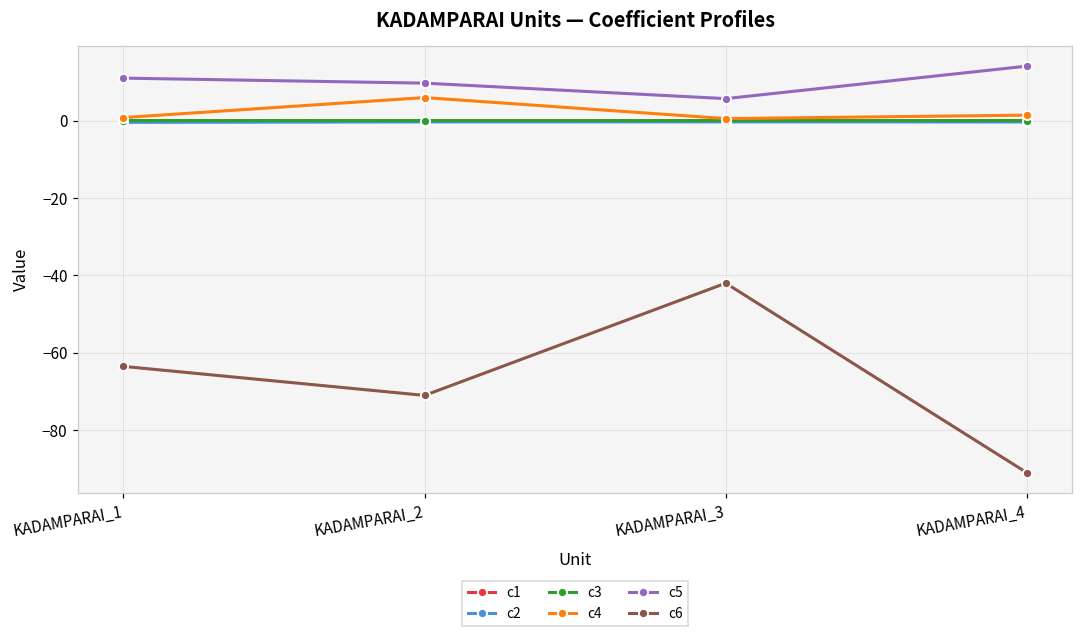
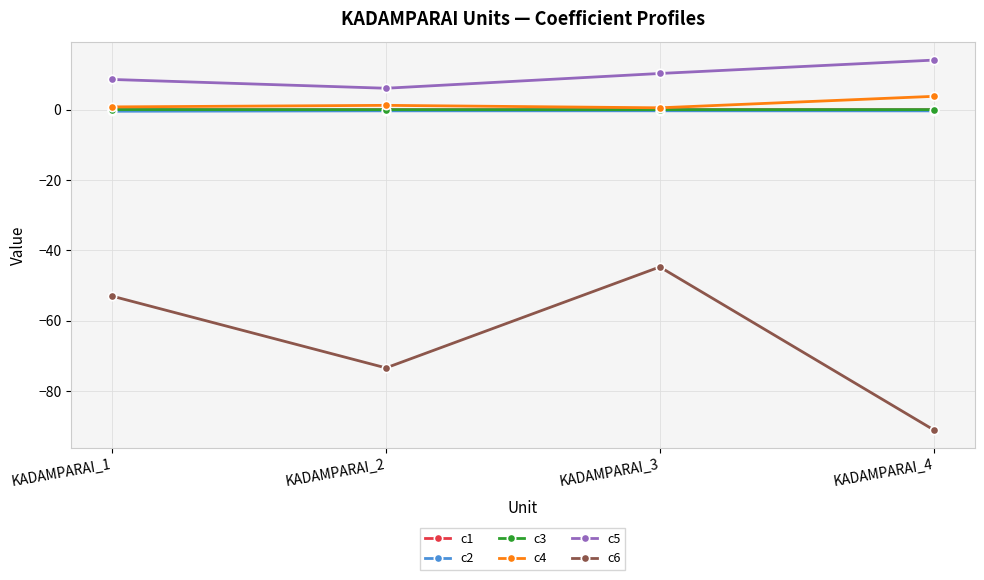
c5, KADAMPARAI_1: 11 -> 9
c6, KADAMPARAI_1: -64 -> -53
c4, KADAMPARAI_2: 6 -> 1
c5, KADAMPARAI_2: 10 -> 6
c6, KADAMPARAI_2: -71 -> -73
c5, KADAMPARAI_3: 6 -> 10
c6, KADAMPARAI_3: -42 -> -45
c4, KADAMPARAI_4: 1 -> 4
